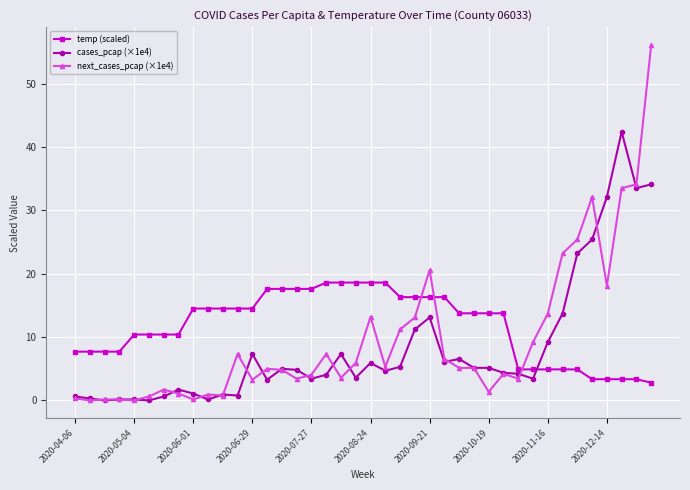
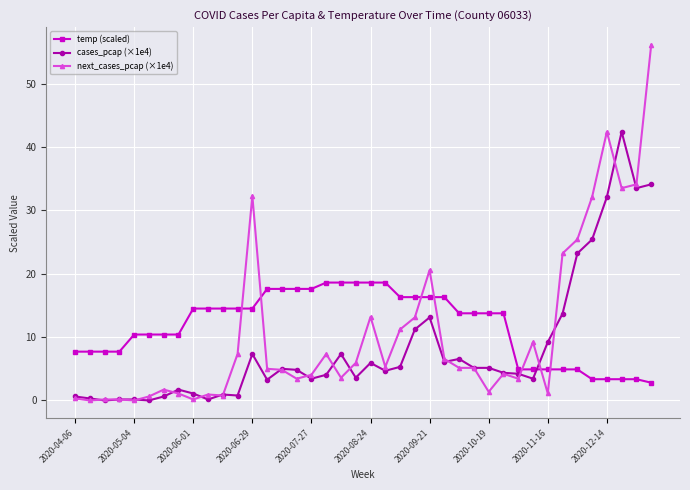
next_cases_pcap (×1e4), 2020-06-29: 3 -> 32
next_cases_pcap (×1e4), 2020-11-16: 14 -> 1
next_cases_pcap (×1e4), 2020-12-14: 18 -> 42
